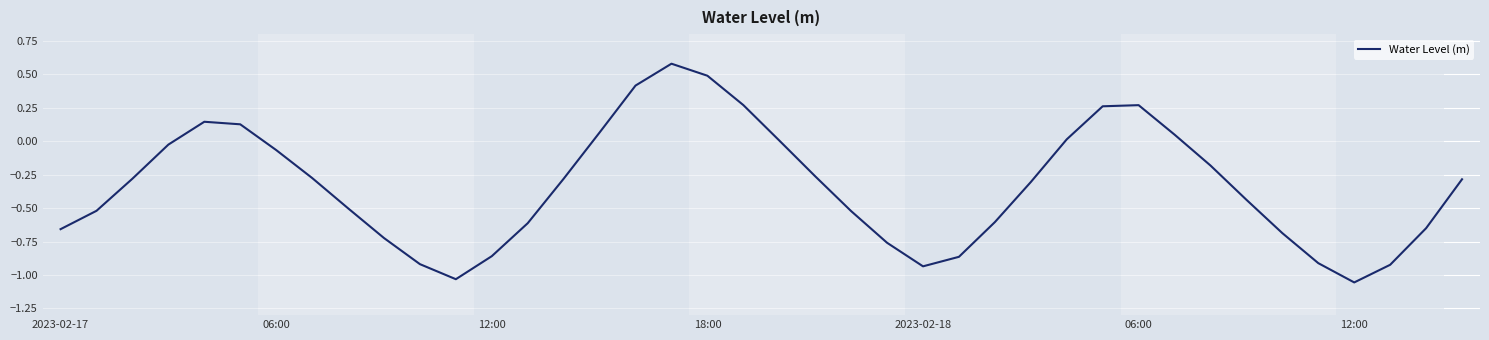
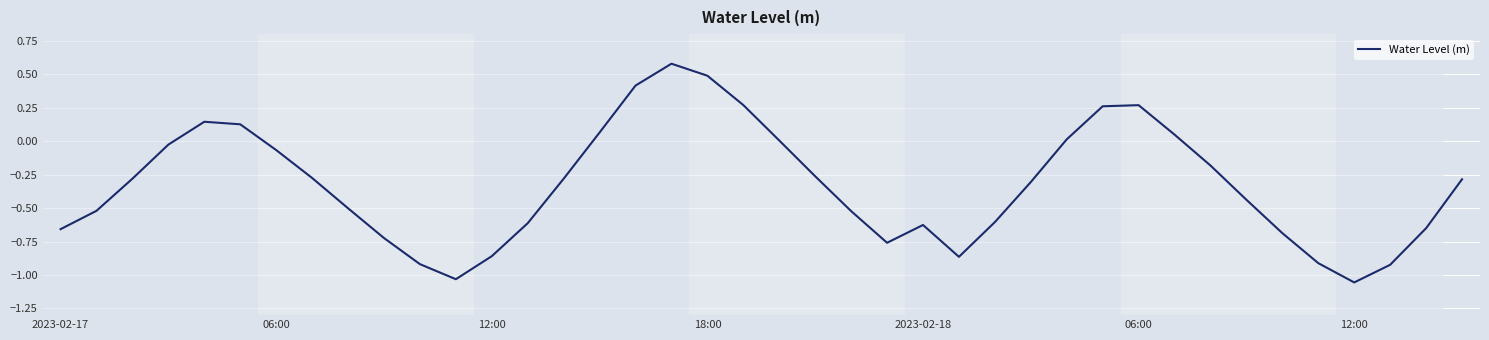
2023-02-18: -0.94 -> -0.63
